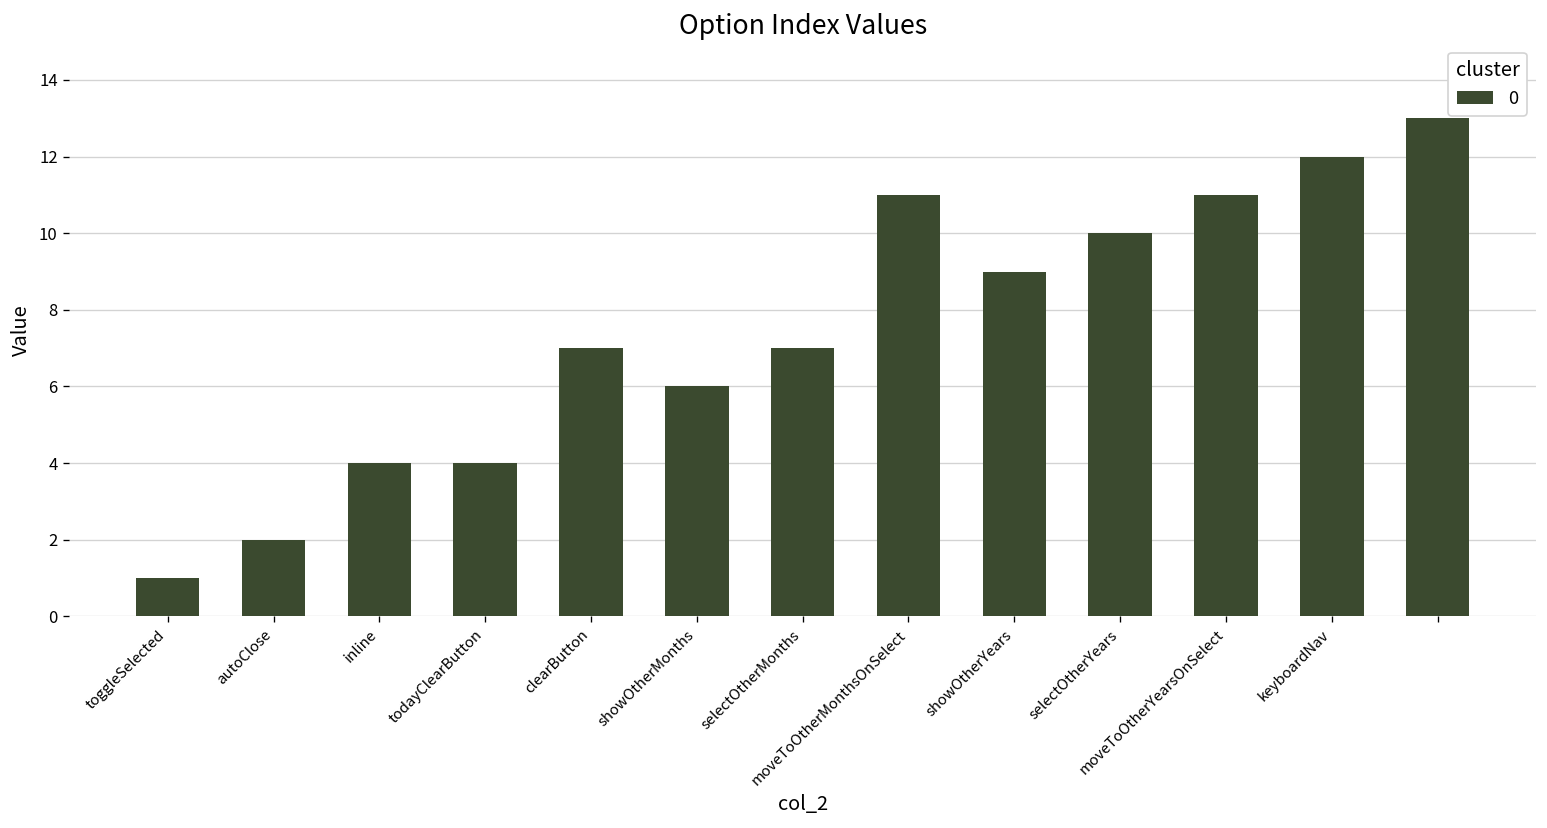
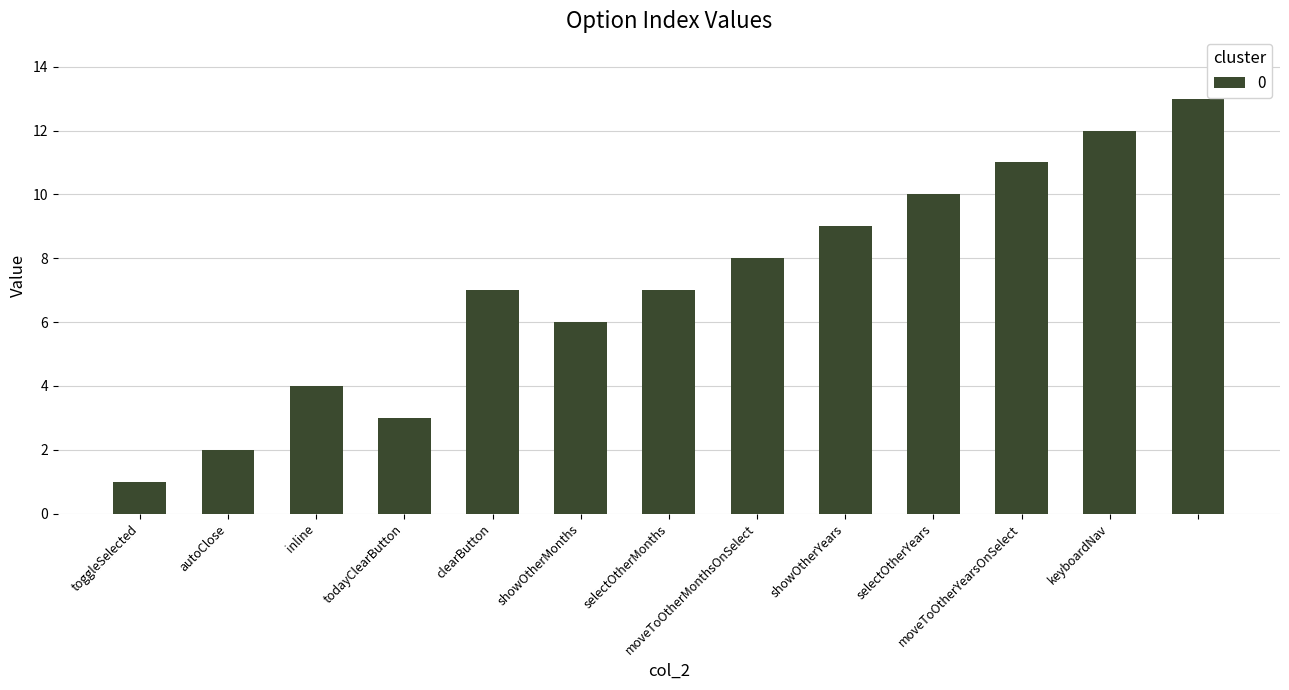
todayClearButton: 4 -> 3
moveToOtherMonthsOnSelect: 11 -> 8
